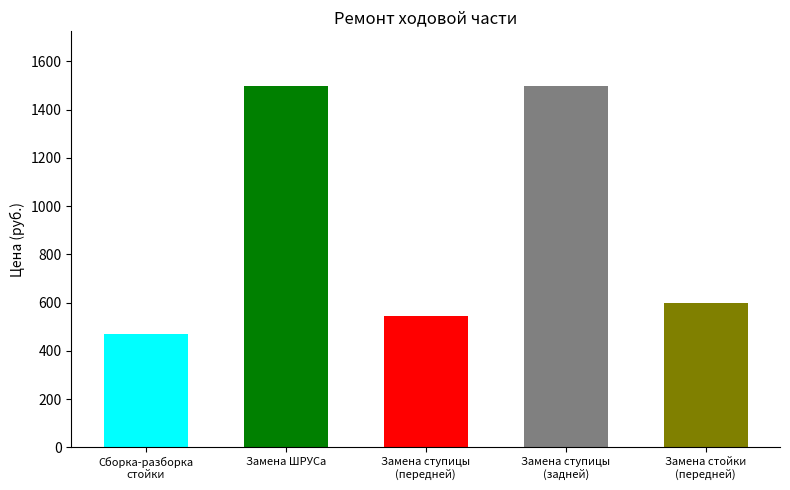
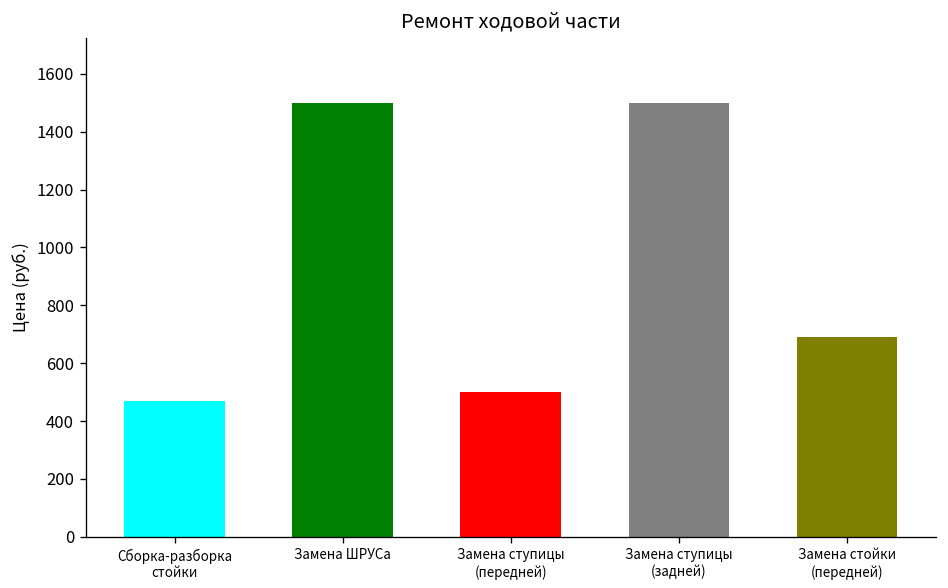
Замена ступицы (передней): 550 -> 500
Замена стойки (передней): 600 -> 690
